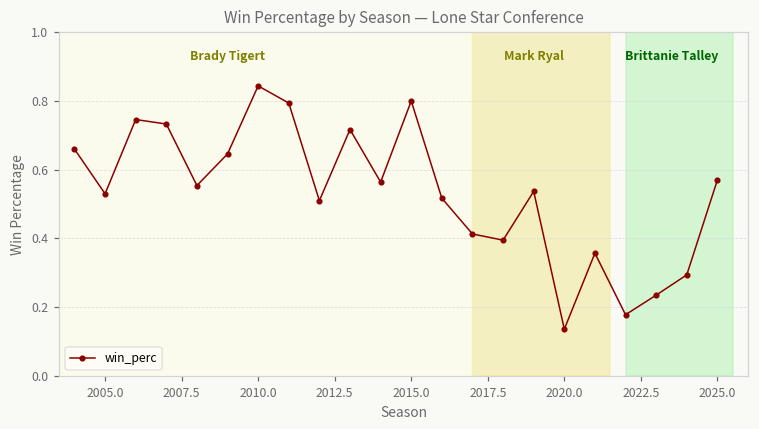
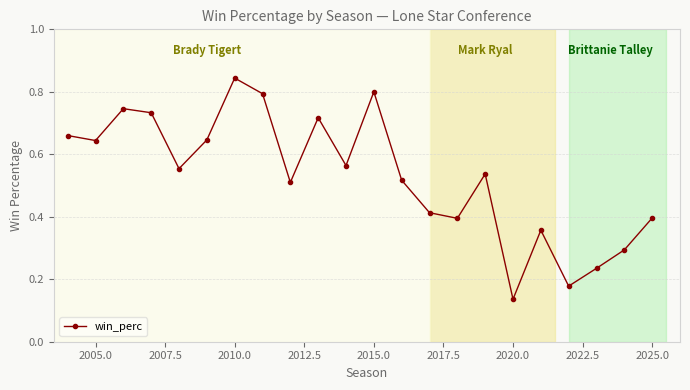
2005.0: 0.53 -> 0.64
2025.0: 0.57 -> 0.40
